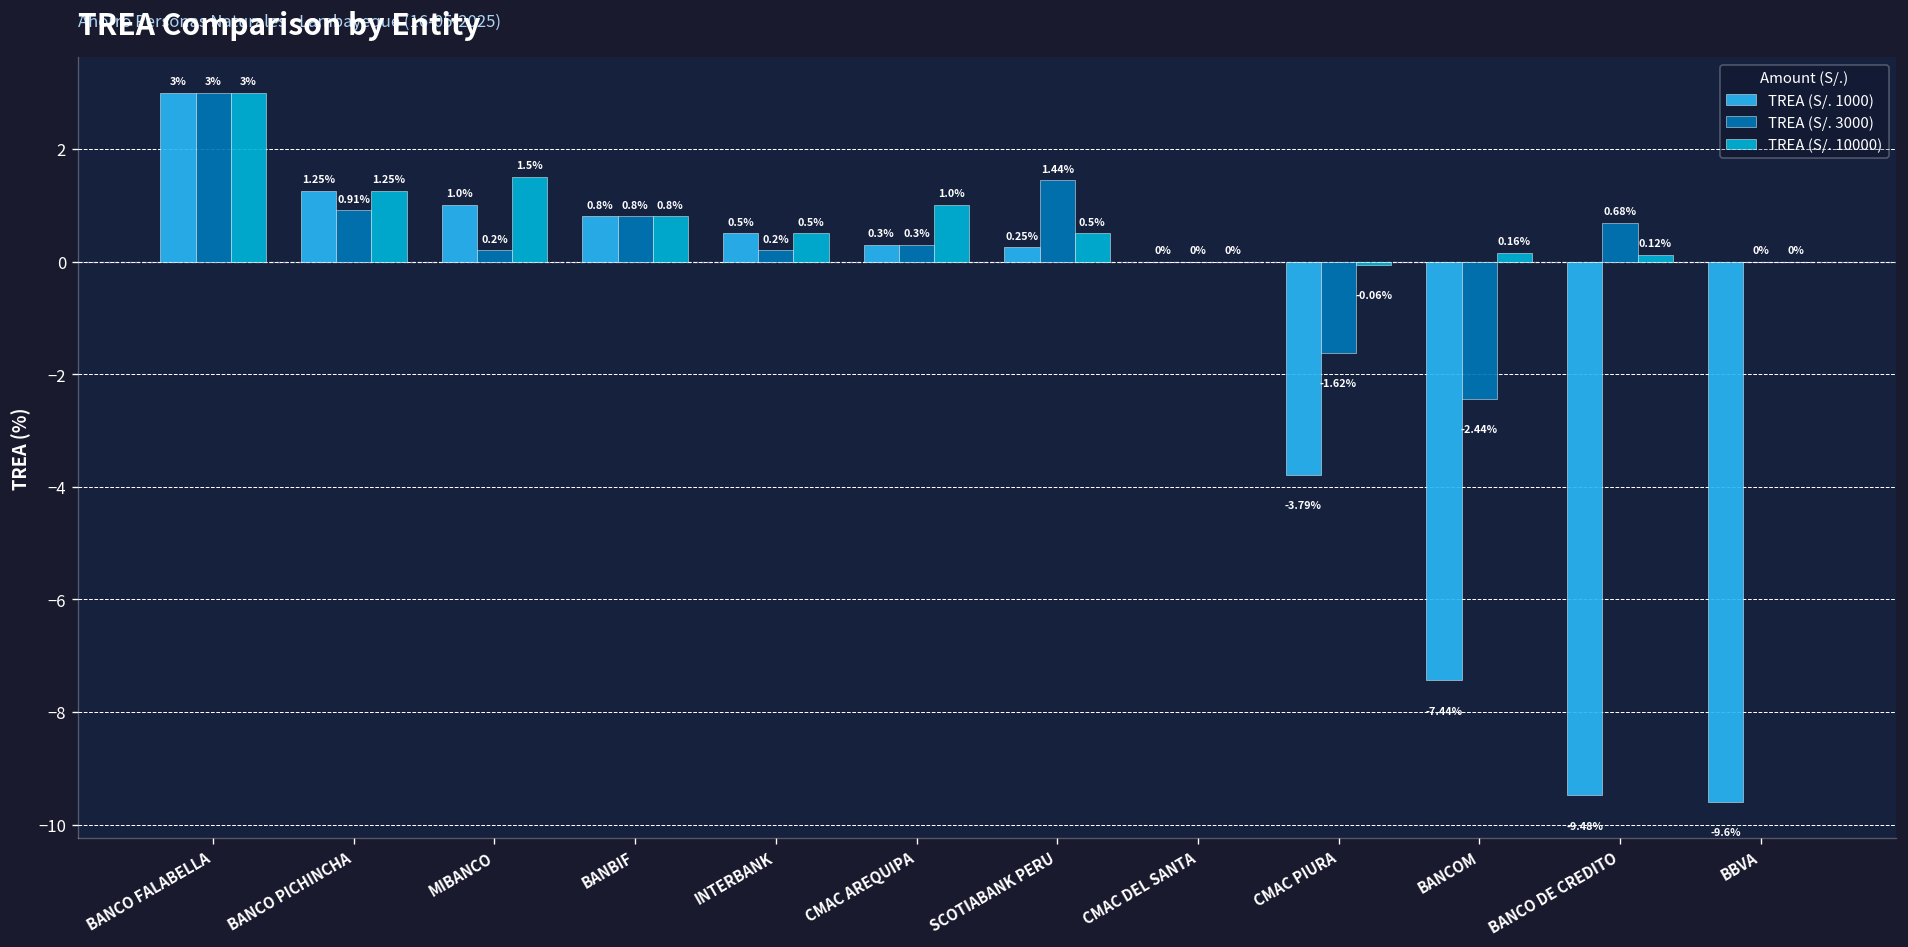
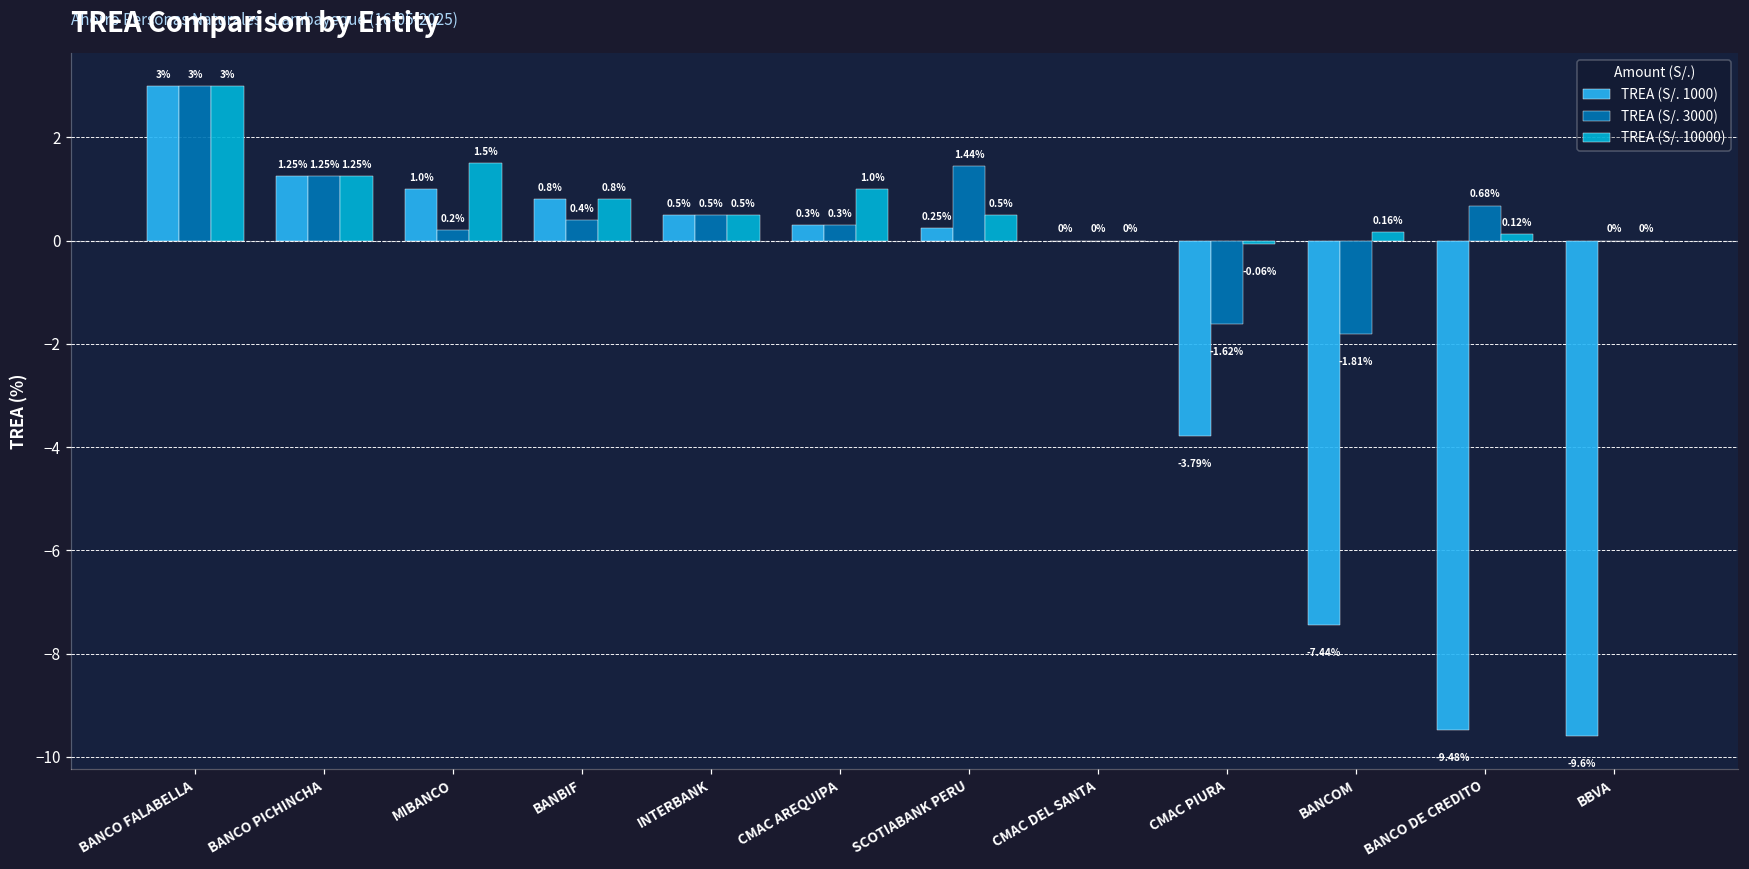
TREA (S/. 3000), BANCO PICHINCHA: 0.91% -> 1.25%
TREA (S/. 3000), BANBIF: 0.8% -> 0.4%
TREA (S/. 3000), INTERBANK: 0.2% -> 0.5%
TREA (S/. 3000), BANCOM: -2.44% -> -1.81%
